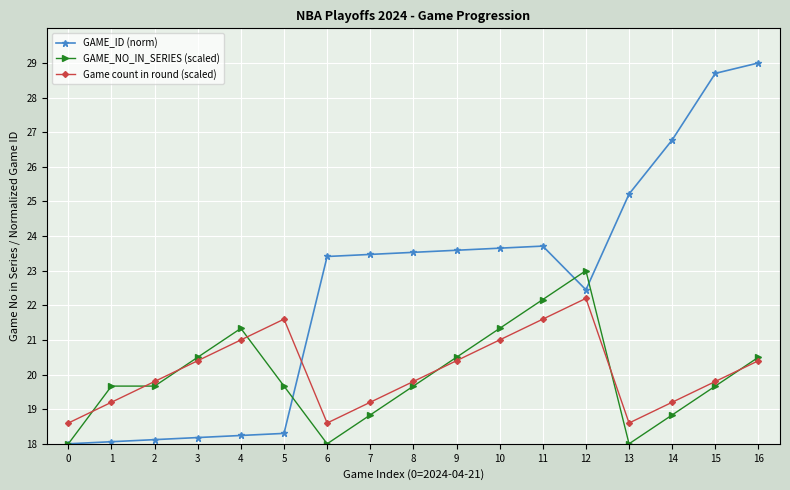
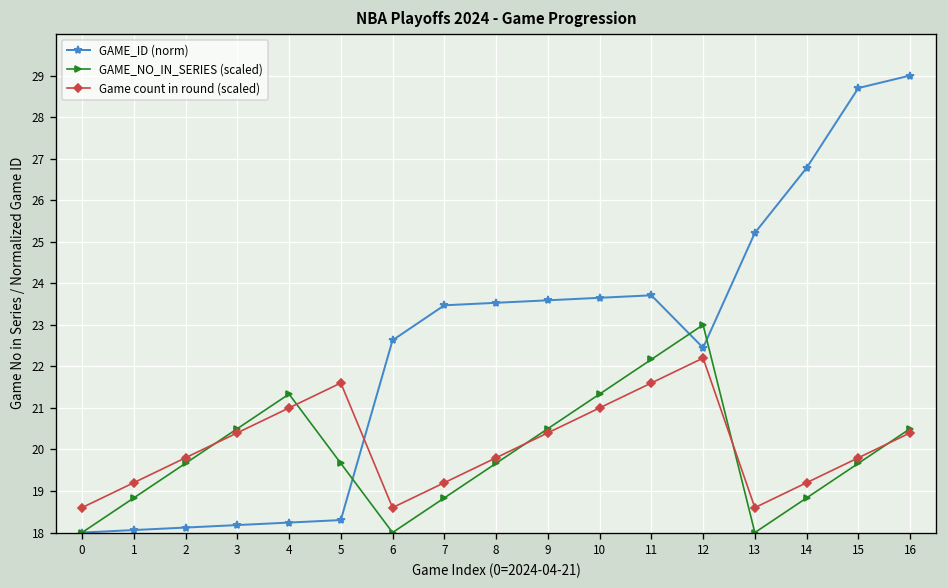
GAME_NO_IN_SERIES (scaled), 1: 19.7 -> 18.8
GAME_ID (norm), 6: 23.4 -> 22.6
